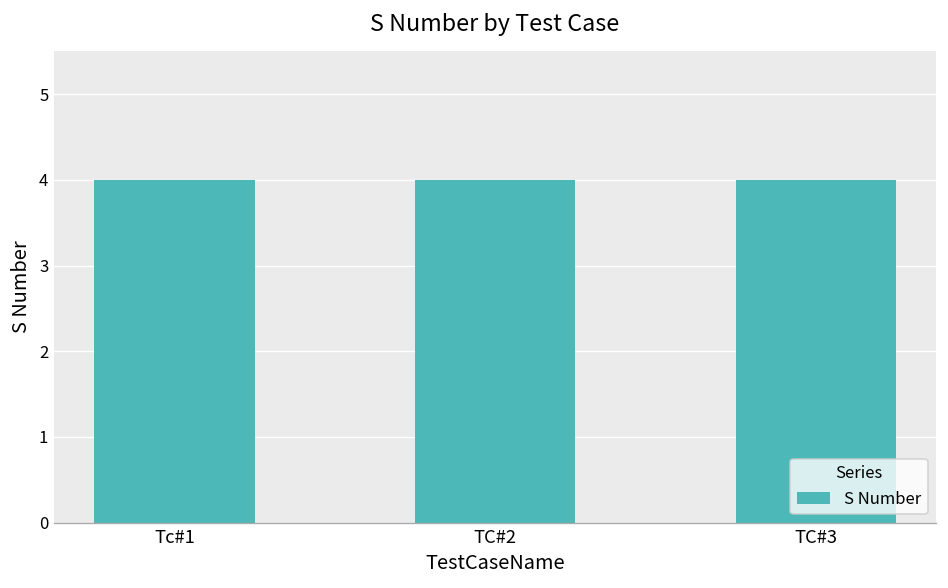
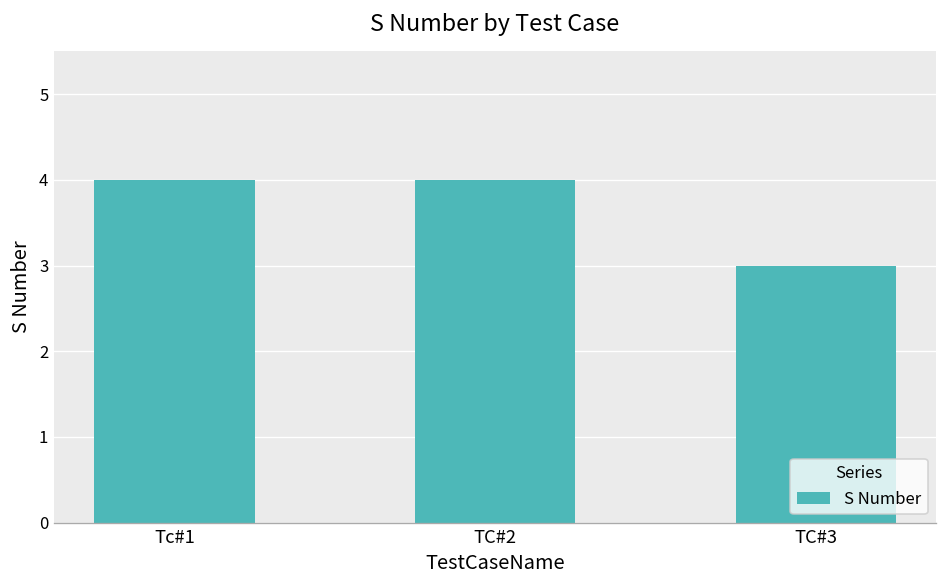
TC#3: 4 -> 3
